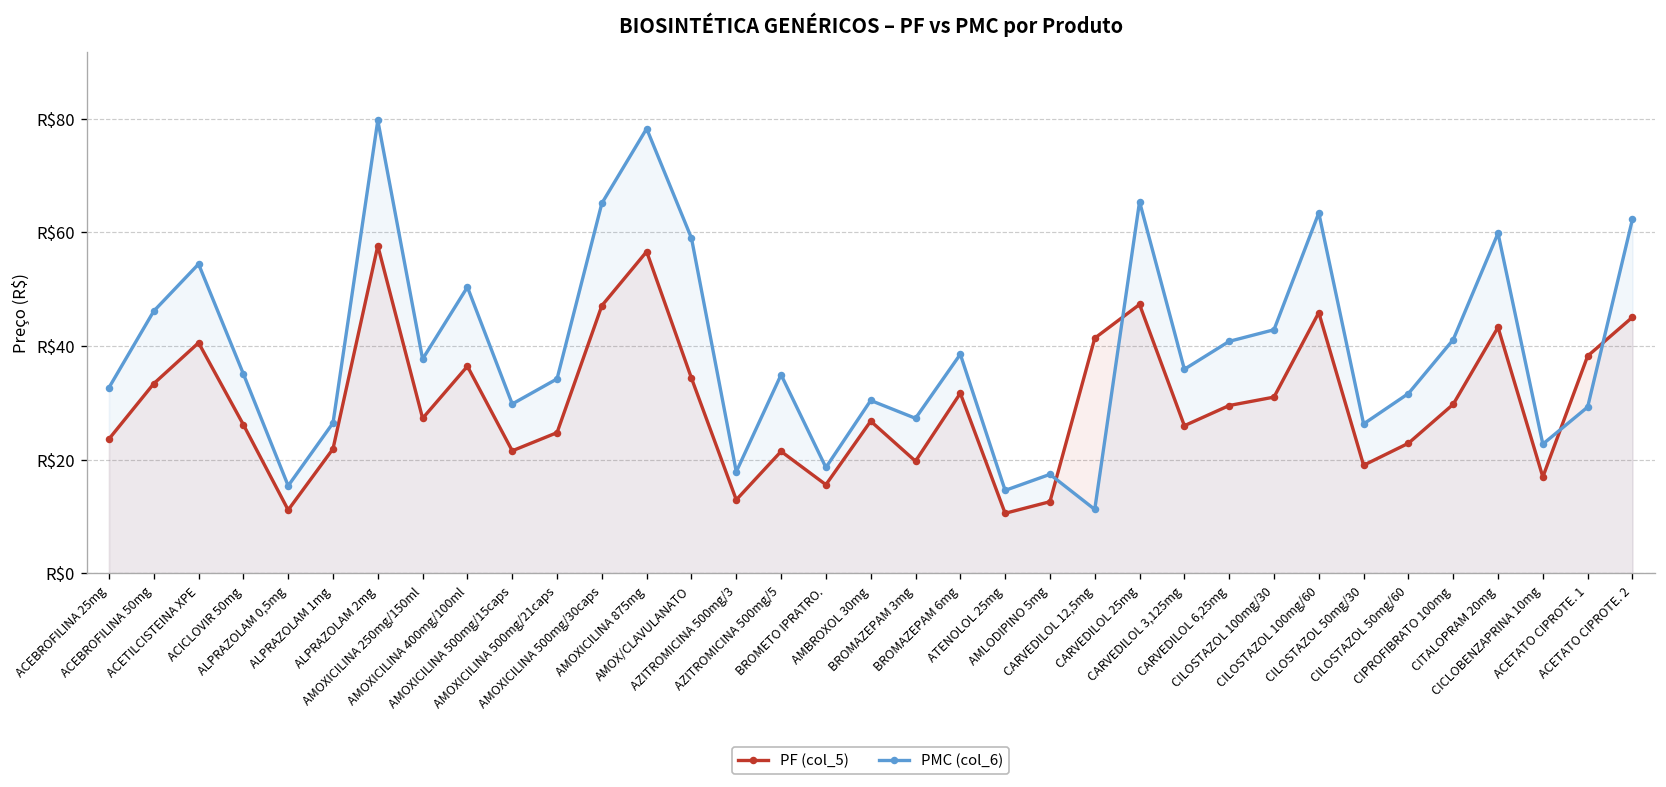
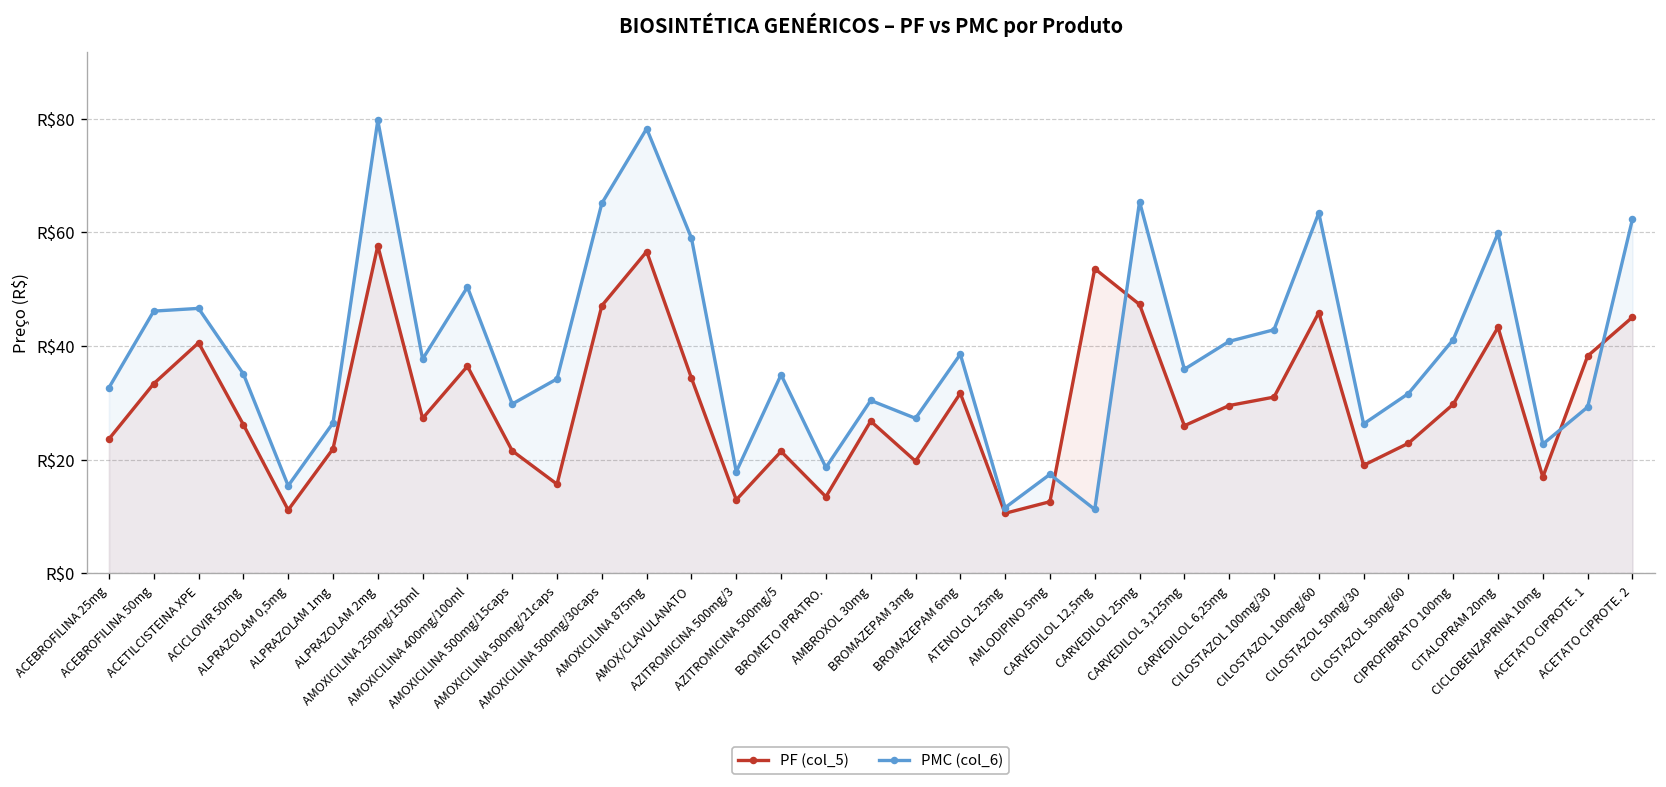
PMC (col_6), ACETILCISTEINA XPE: R$54 -> R$47
PF (col_5), AMOXICILINA 500mg/21caps: R$25 -> R$16
PF (col_5), BROMETO IPRATRO.: R$16 -> R$13
PMC (col_6), ATENOLOL 25mg: R$15 -> R$12
PF (col_5), CARVEDILOL 12,5mg: R$41 -> R$54
